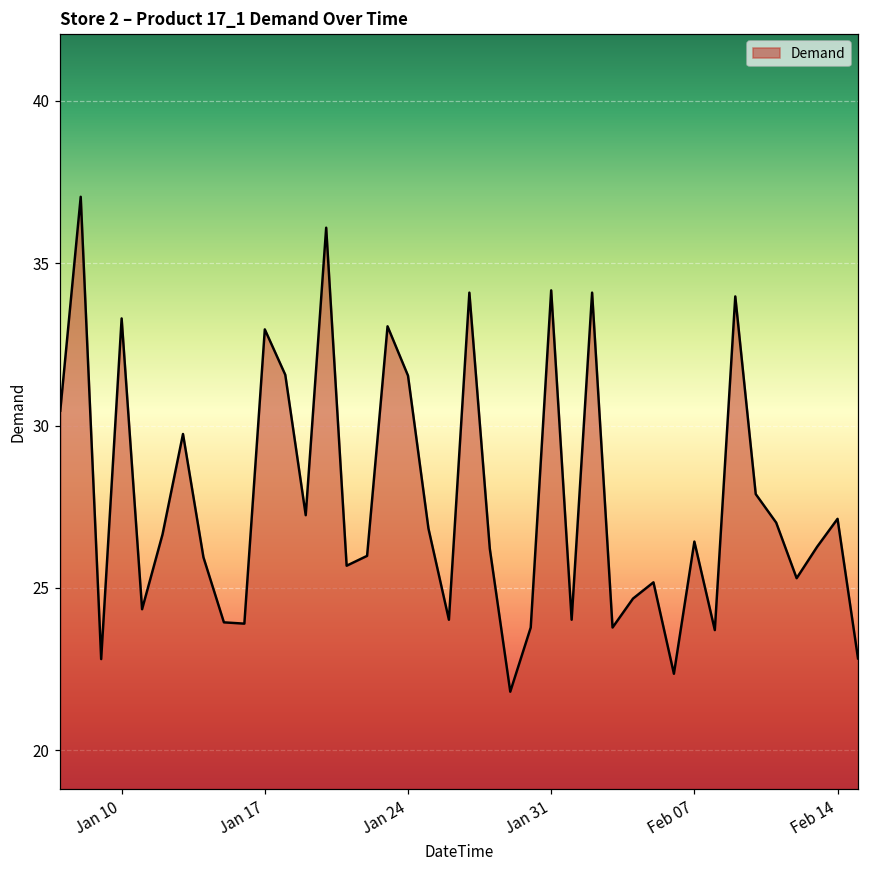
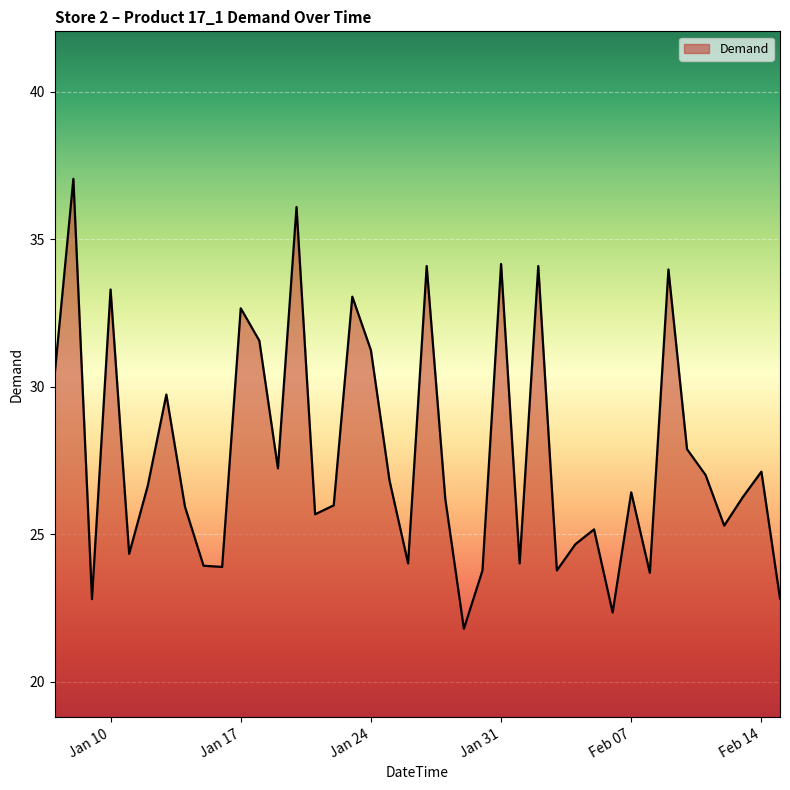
Jan 17: 33.0 -> 32.7
Jan 24: 31.5 -> 31.2
